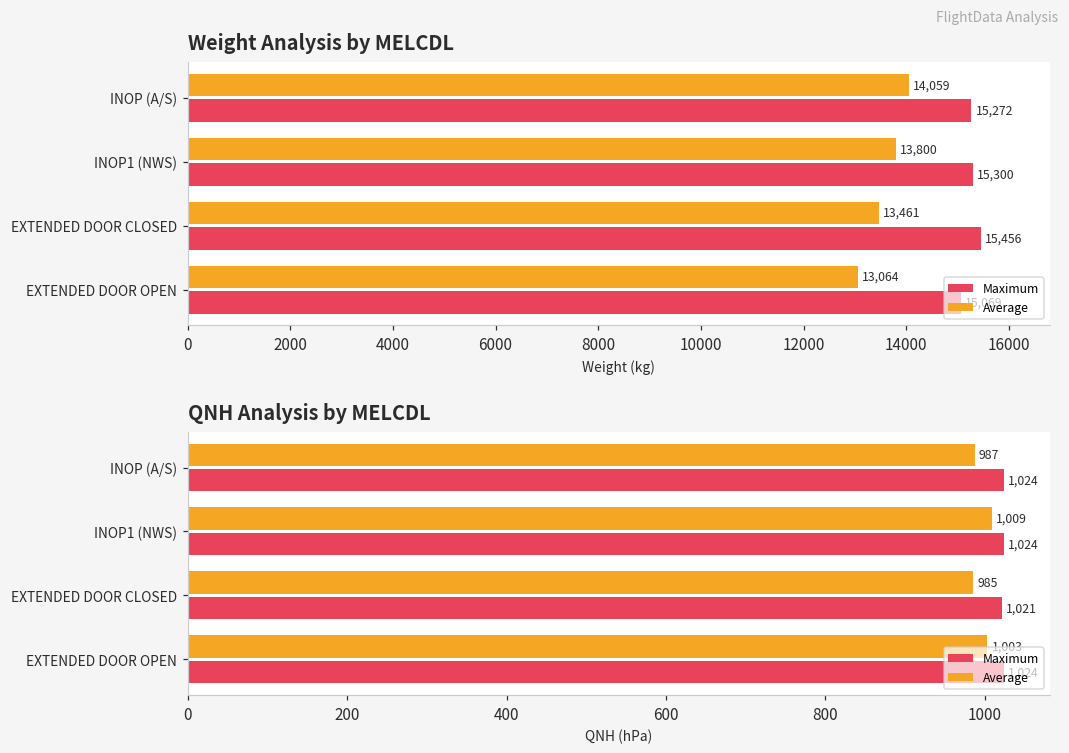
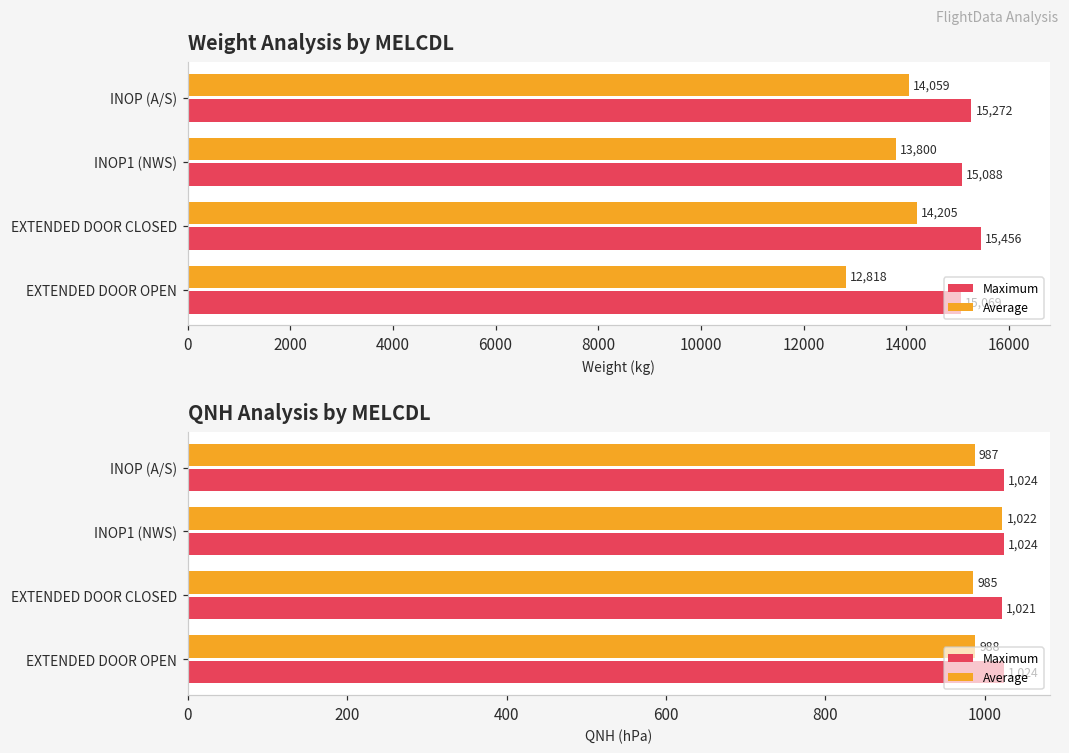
Weight Analysis by MELCDL, Maximum, INOP1 (NWS): 15,300 -> 15,088
Weight Analysis by MELCDL, Average, EXTENDED DOOR CLOSED: 13,461 -> 14,205
Weight Analysis by MELCDL, Average, EXTENDED DOOR OPEN: 13,064 -> 12,818
QNH Analysis by MELCDL, Average, INOP1 (NWS): 1,009 -> 1,022
QNH Analysis by MELCDL, Average, EXTENDED DOOR OPEN: 1,003 -> 988
